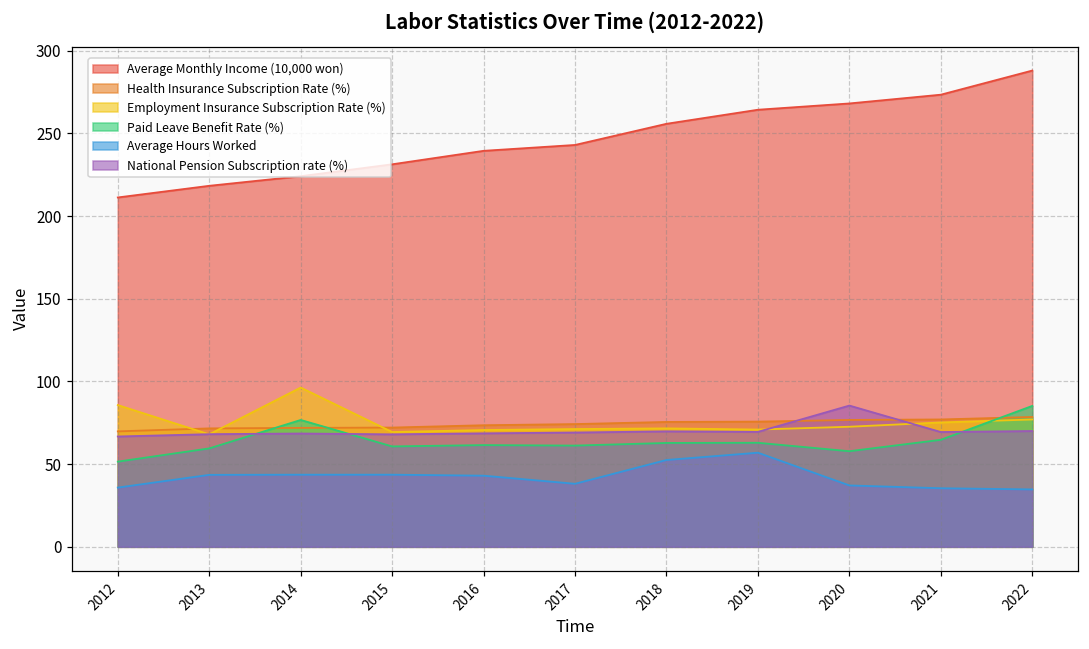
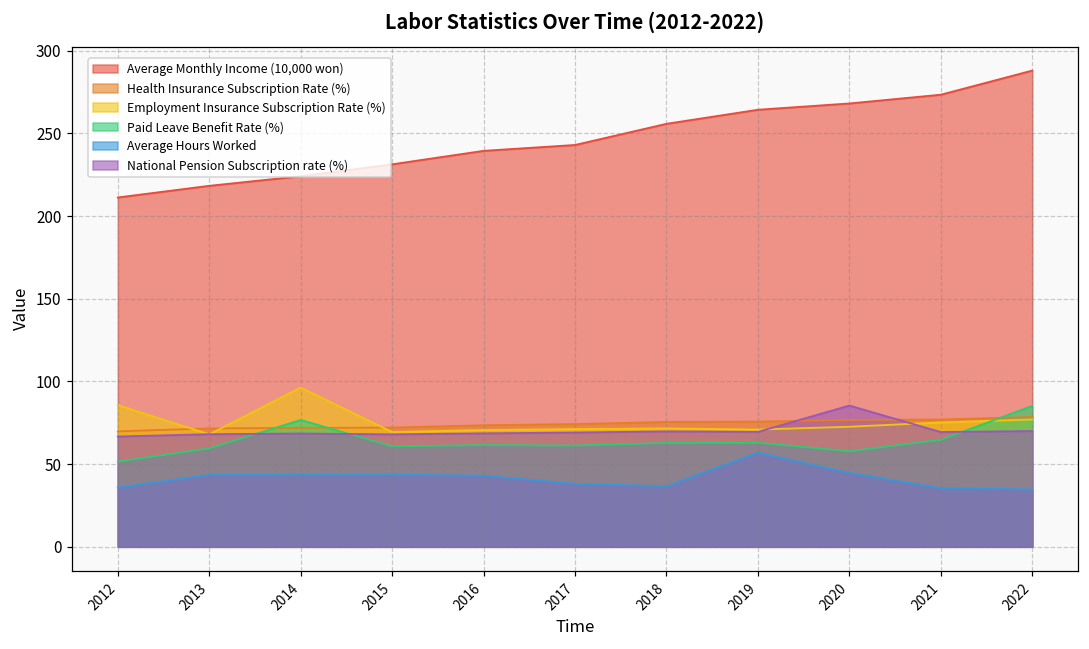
Average Hours Worked, 2018: 53 -> 37
Average Hours Worked, 2020: 37 -> 45
